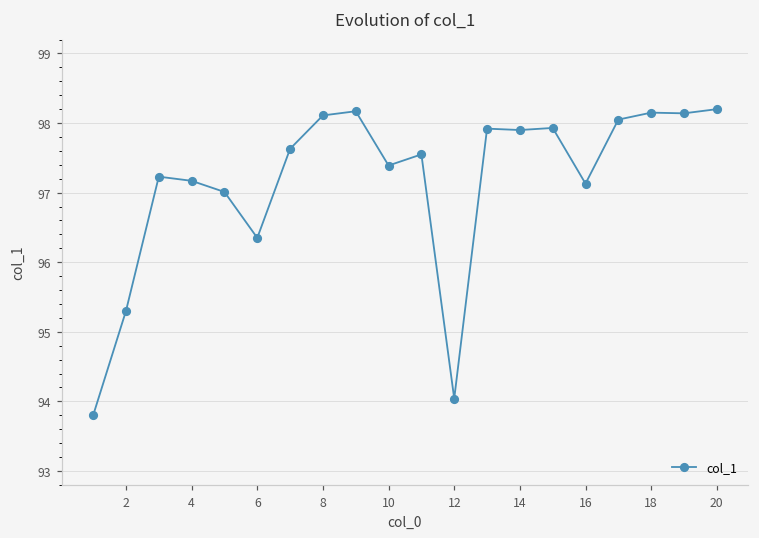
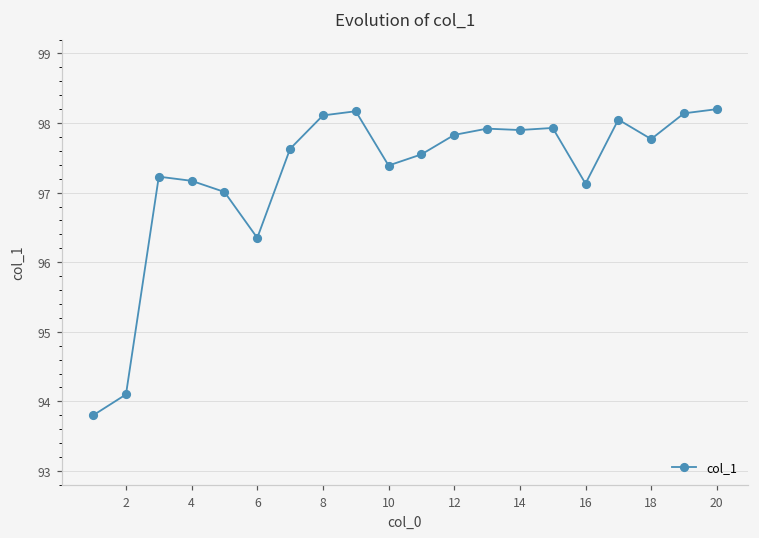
2: 95.3 -> 94.1
12: 94.0 -> 97.8
18: 98.2 -> 97.8
